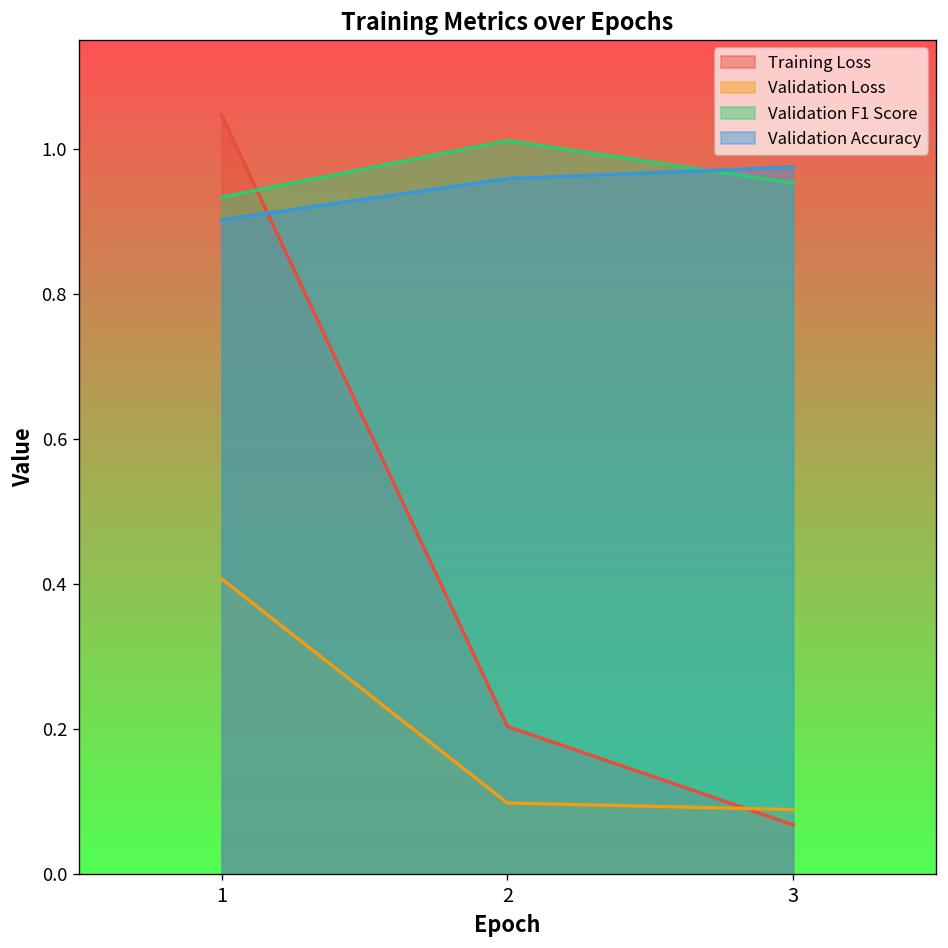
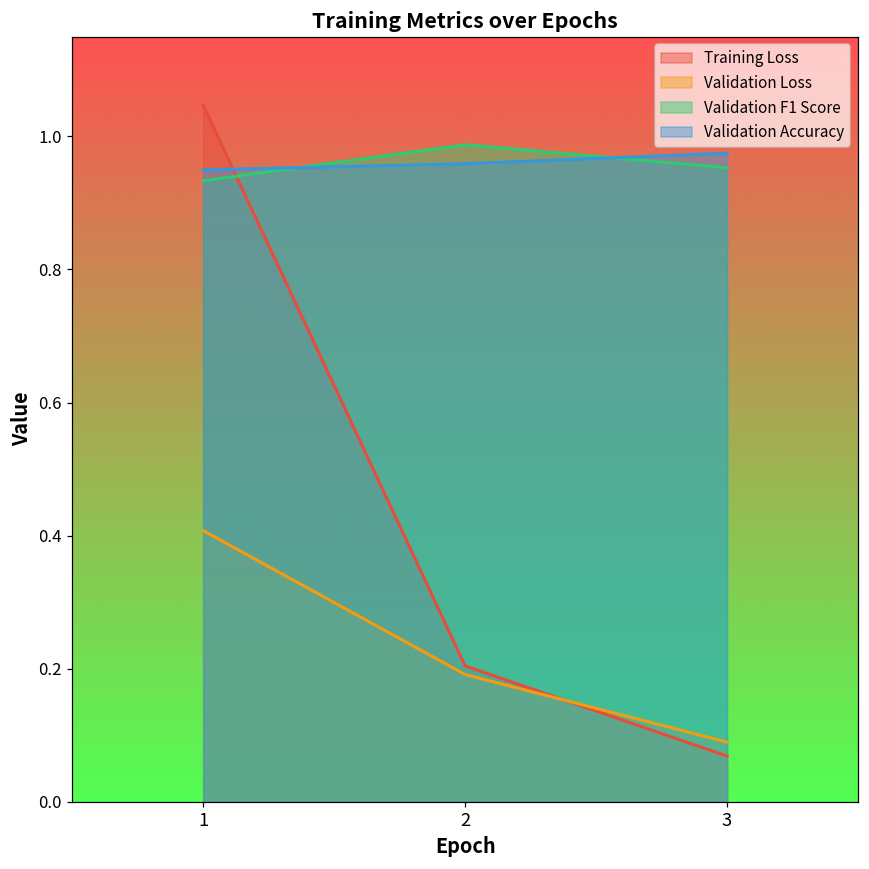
Validation Accuracy, 1: 0.90 -> 0.95
Validation Loss, 2: 0.10 -> 0.19
Validation F1 Score, 2: 1.01 -> 0.99
